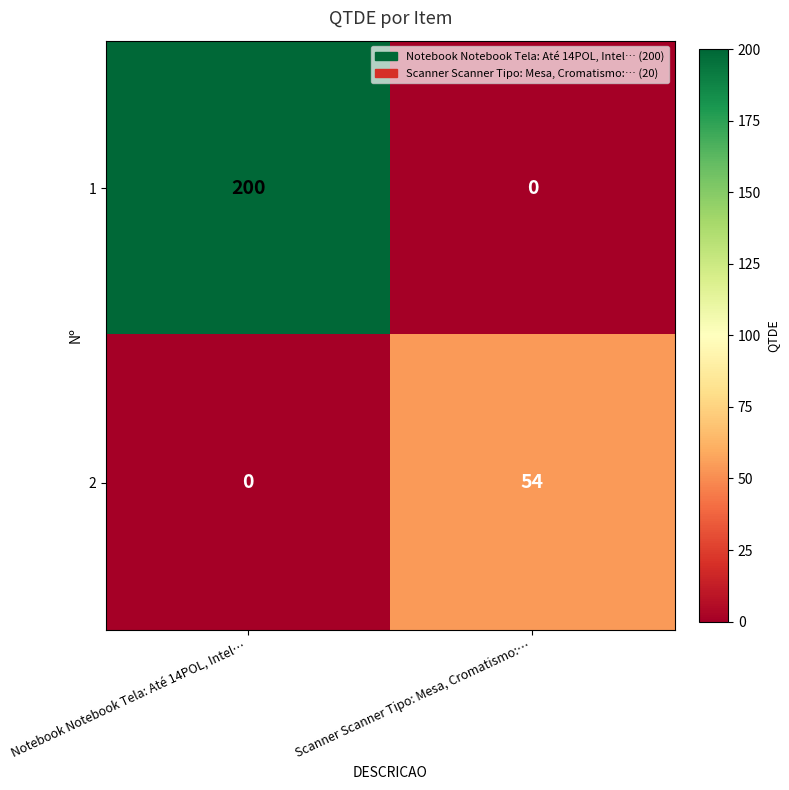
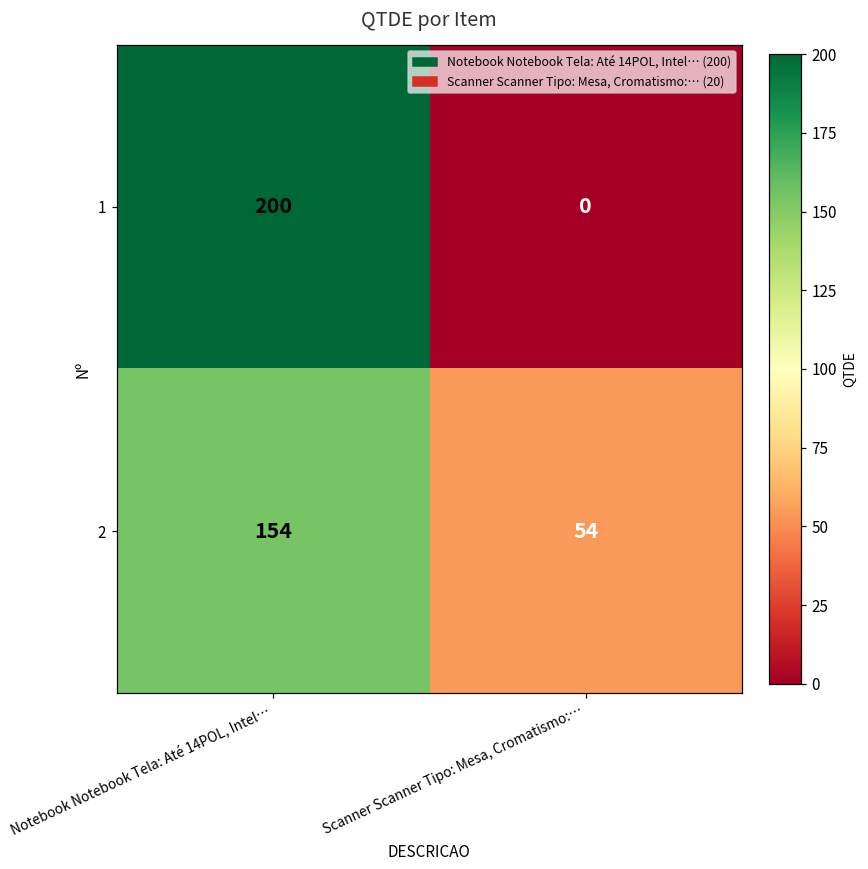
2, Notebook Notebook Tela: Até 14POL, Intel…: 0 -> 154
